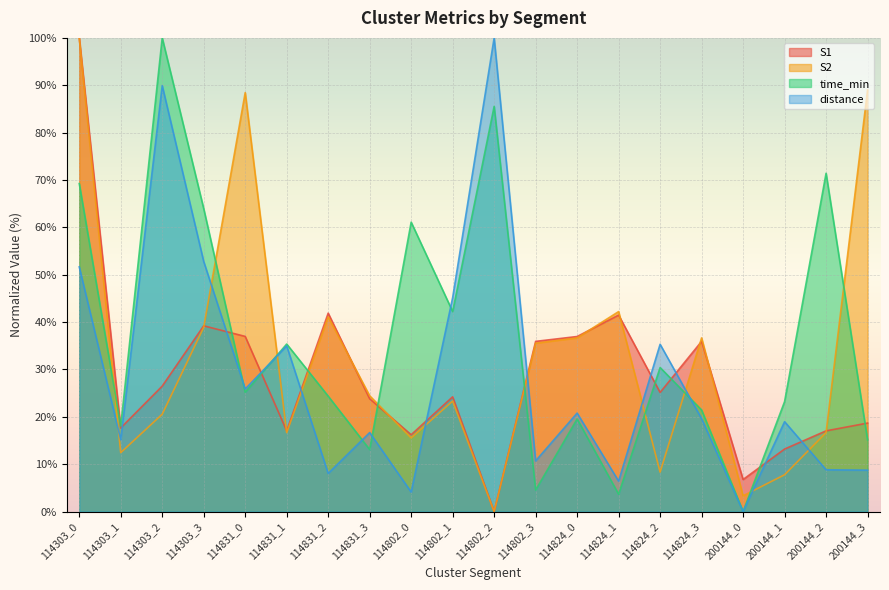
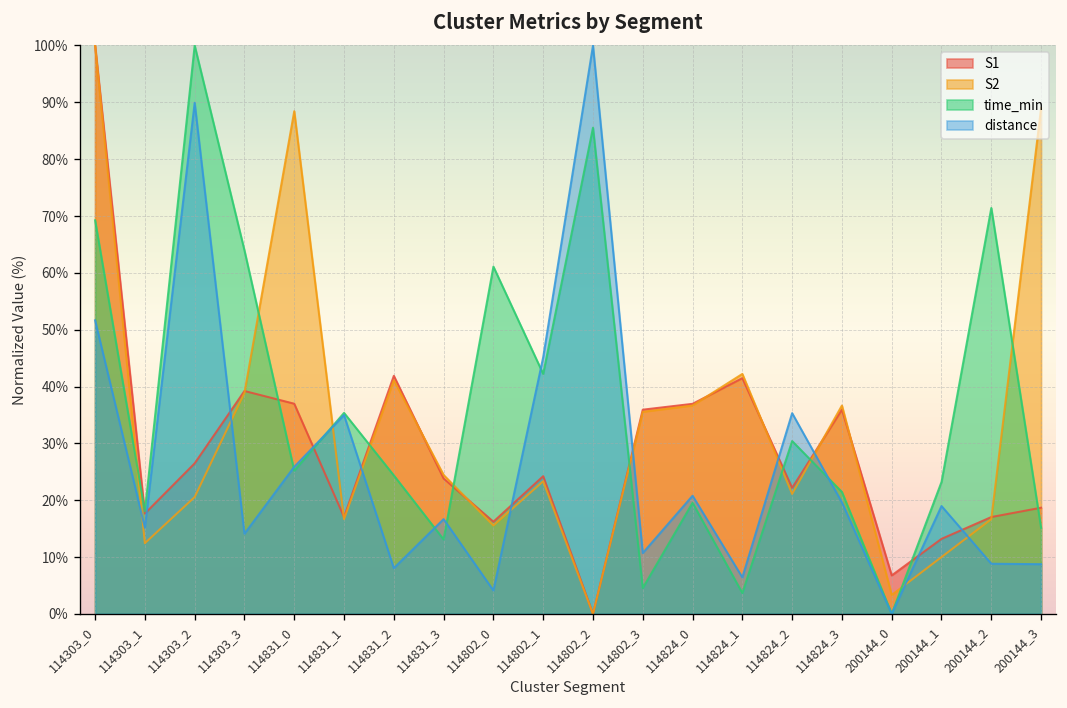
distance, 114303_3: 53% -> 14%
S1, 114824_2: 25% -> 22%
S2, 114824_2: 8% -> 21%
S2, 200144_1: 8% -> 10%
